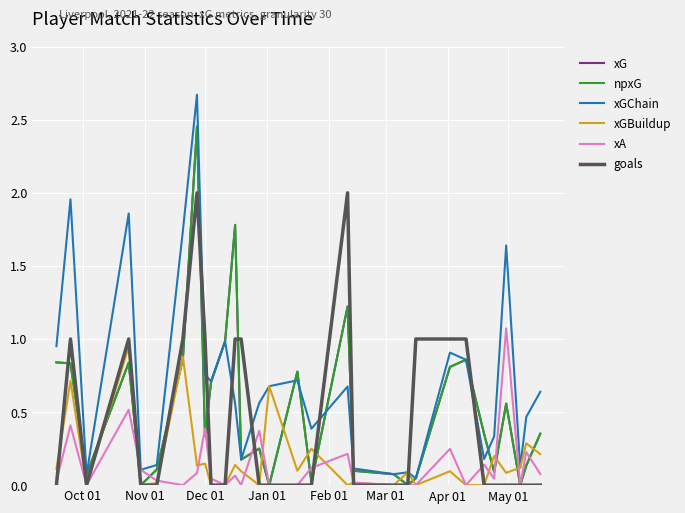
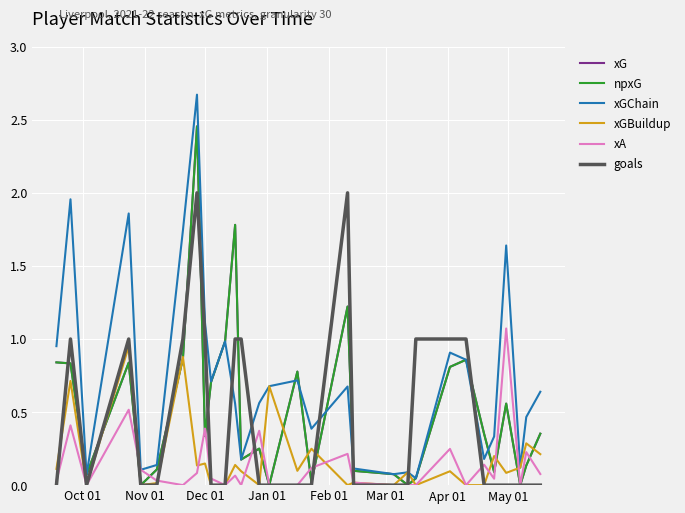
xGChain, Dec 01: 0.76 -> 1.11
